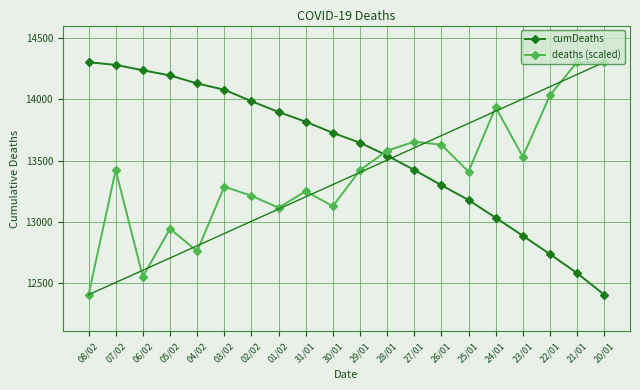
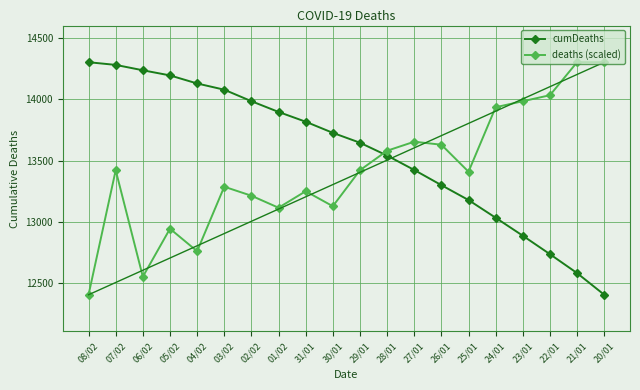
deaths (scaled), 23/01: 13530 -> 13990
